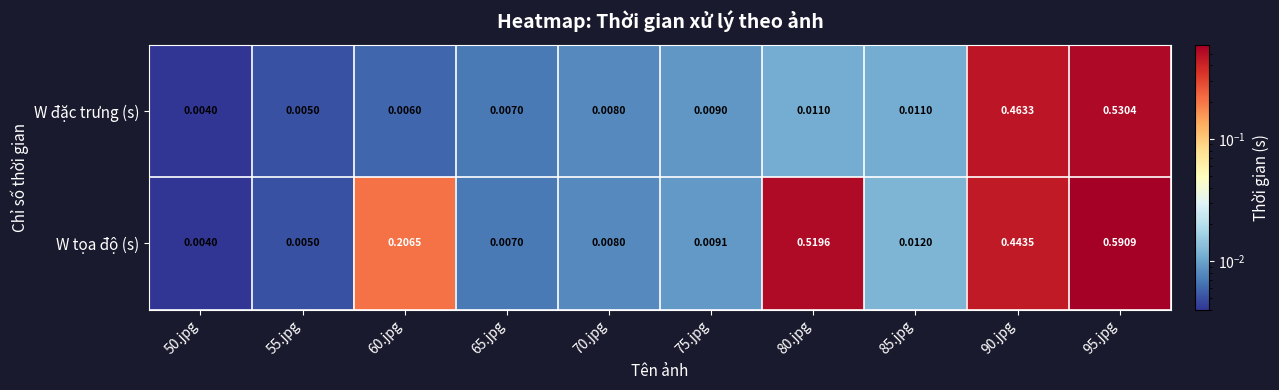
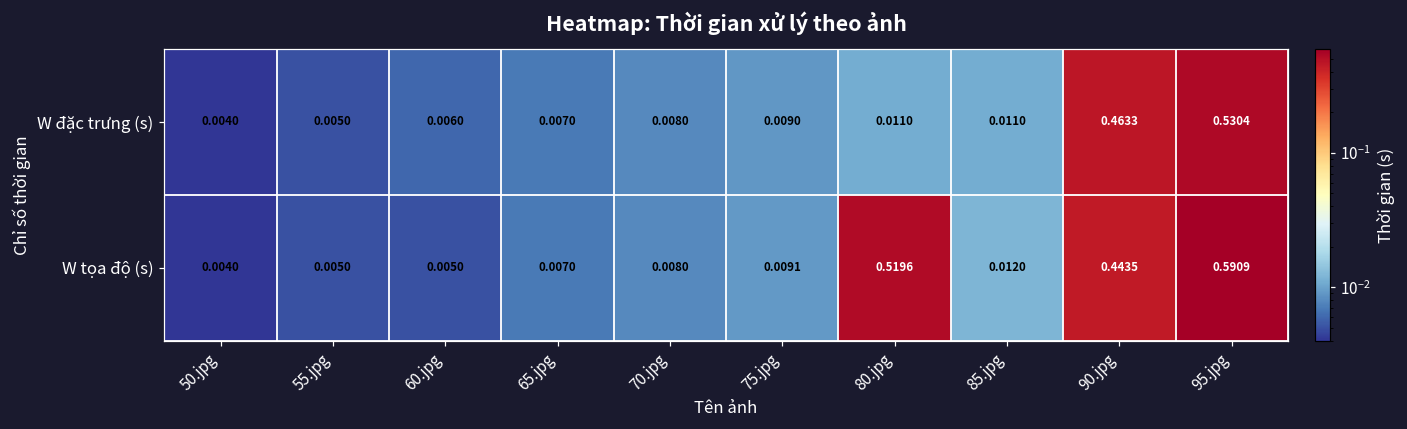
W tọa độ (s), 60.jpg: 0.2065 -> 0.0050
